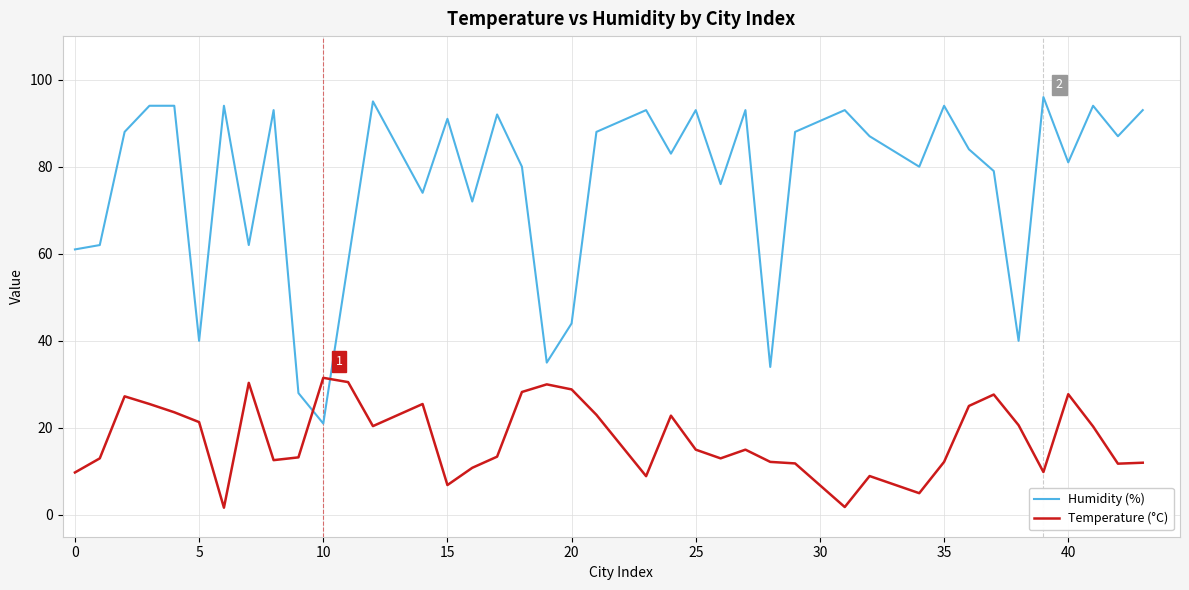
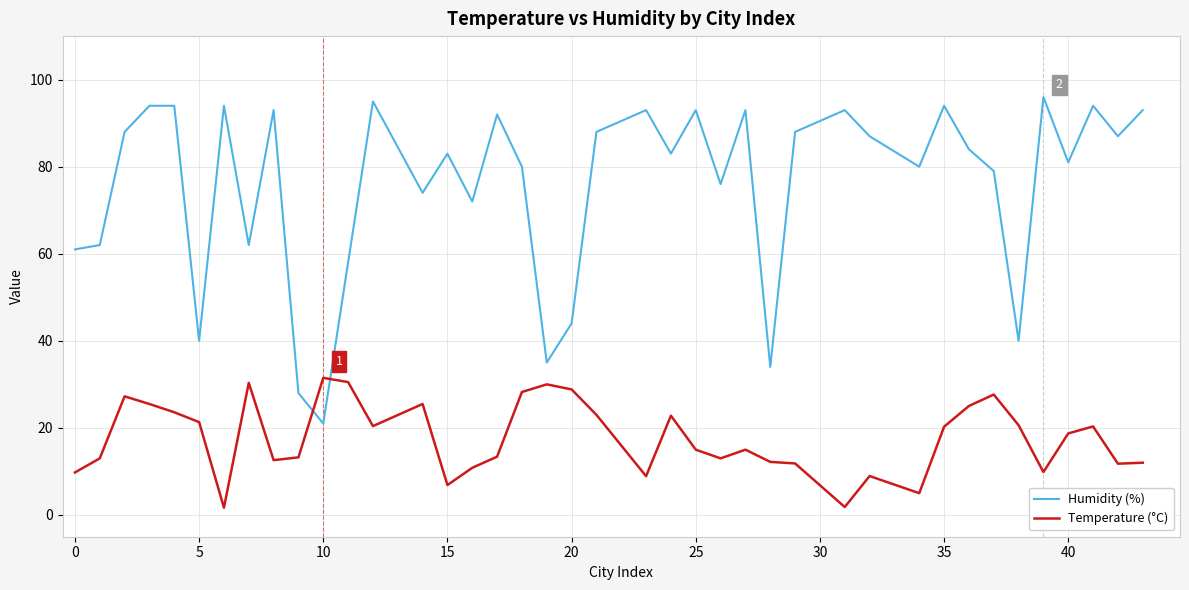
Humidity (%), 15: 91 -> 83
Temperature (°C), 35: 12 -> 20
Temperature (°C), 40: 28 -> 19
